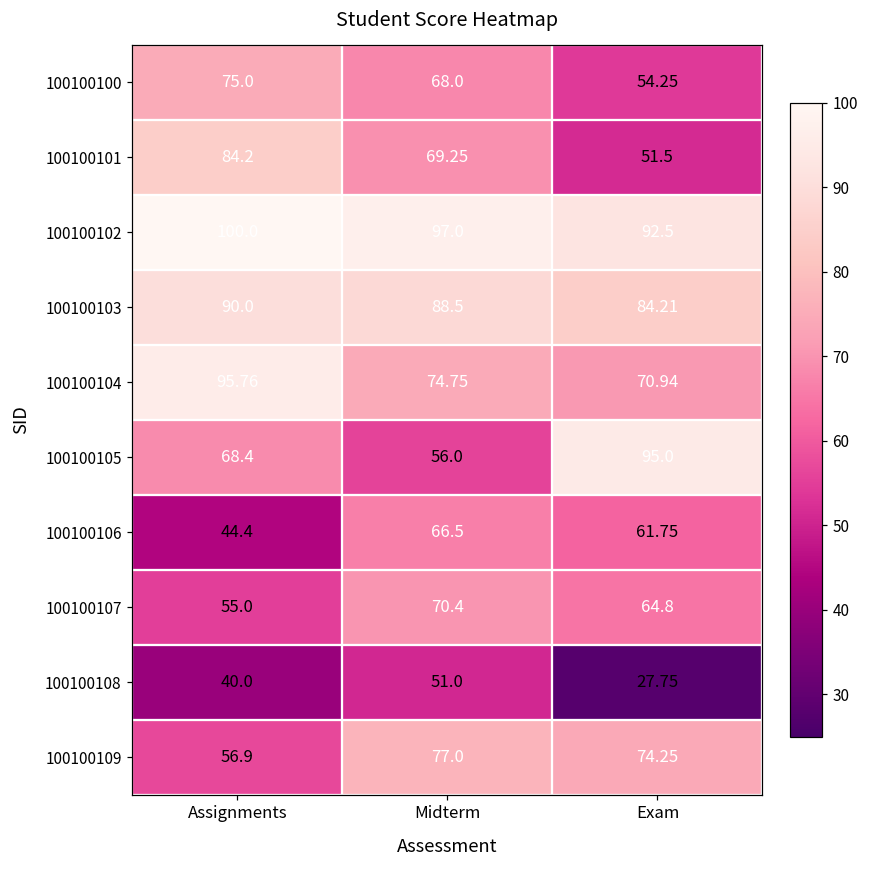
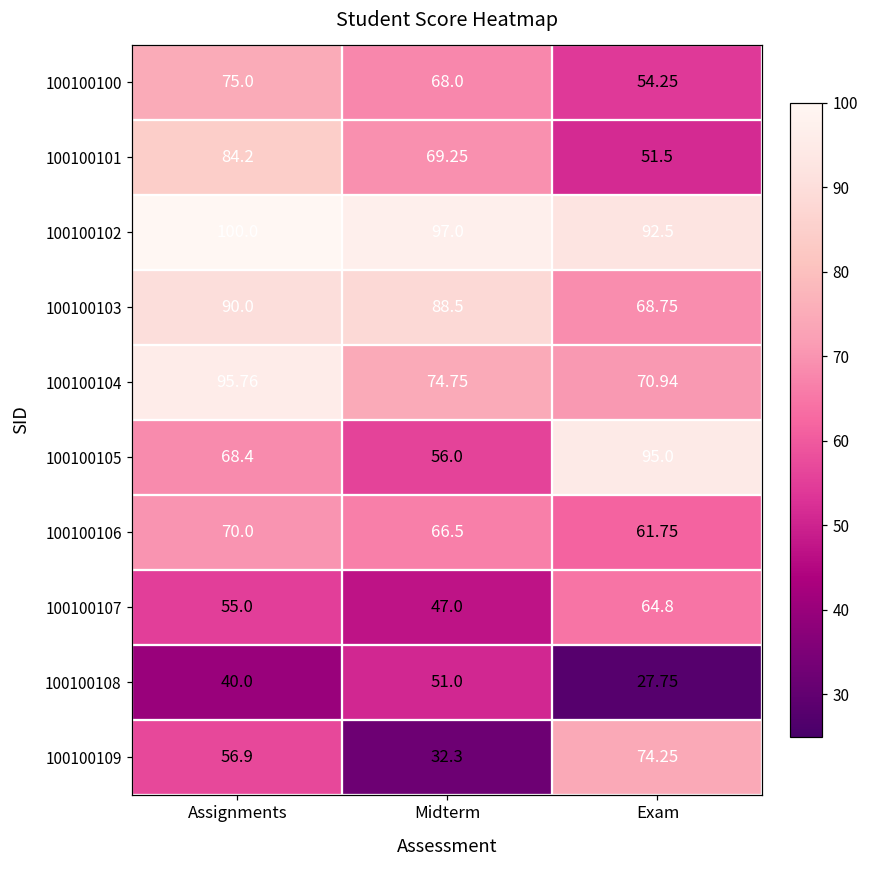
100100103, Exam: 84.21 -> 68.75
100100106, Assignments: 44.4 -> 70.0
100100107, Midterm: 70.4 -> 47.0
100100109, Midterm: 77.0 -> 32.3
